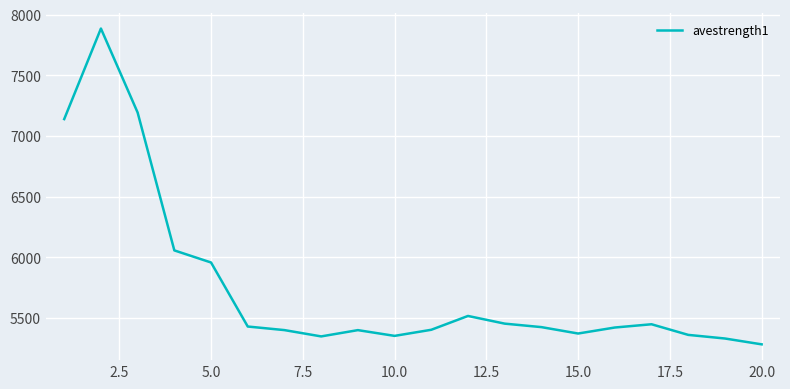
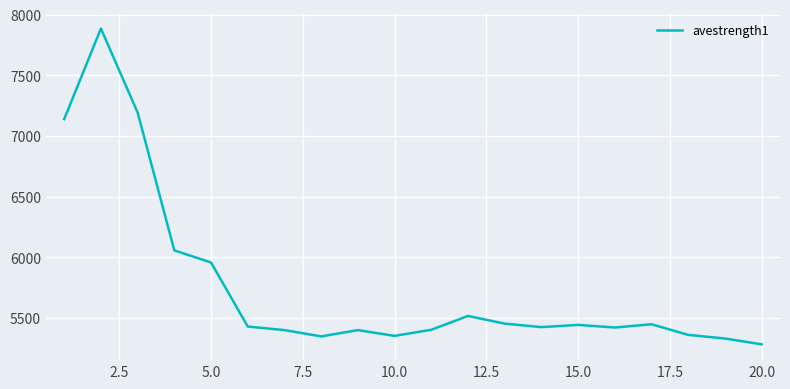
15.0: 5370 -> 5440
